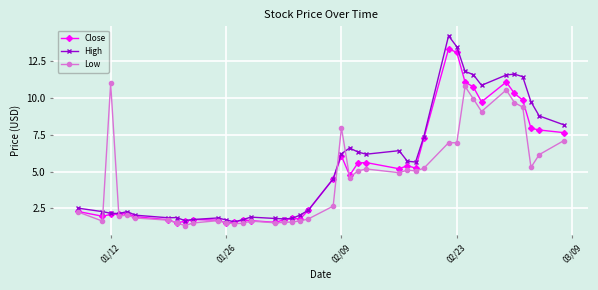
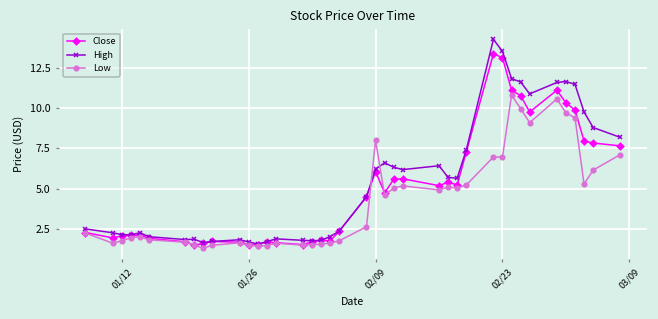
Low, 01/12: 11.0 -> 1.8
